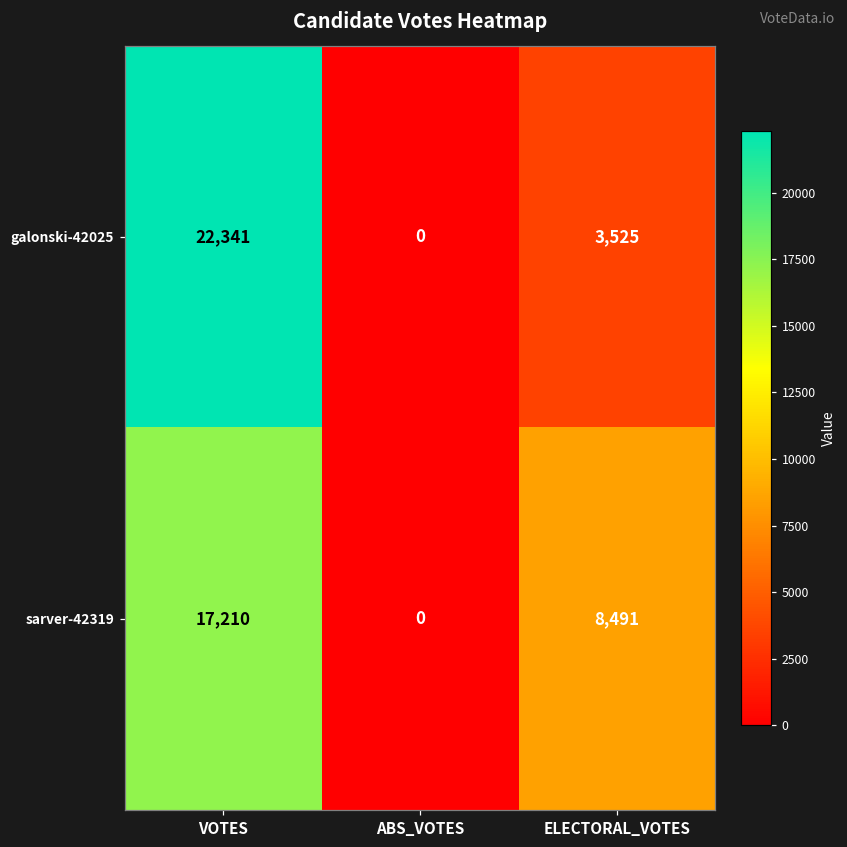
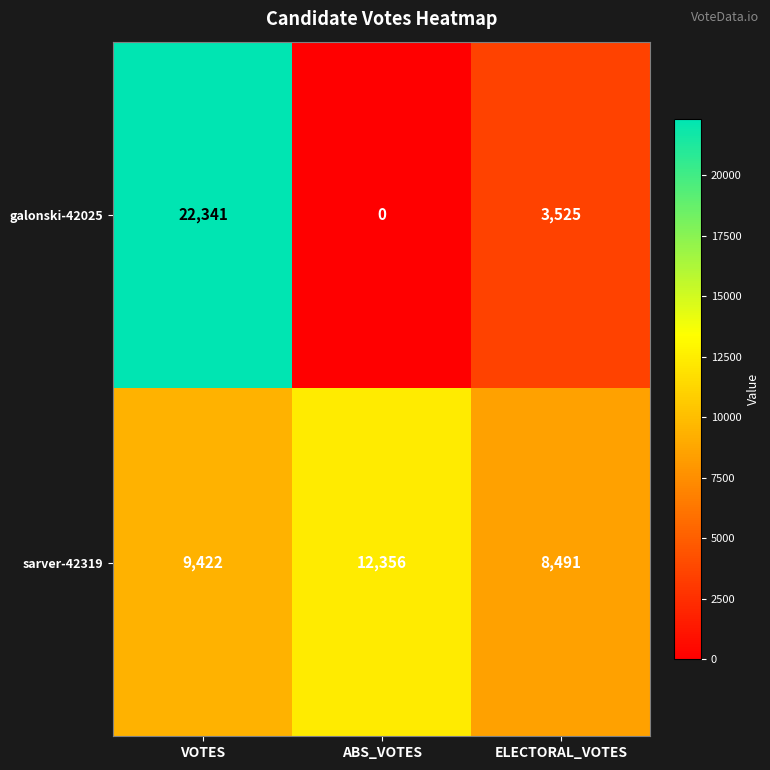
sarver-42319, VOTES: 17,210 -> 9,422
sarver-42319, ABS_VOTES: 0 -> 12,356
